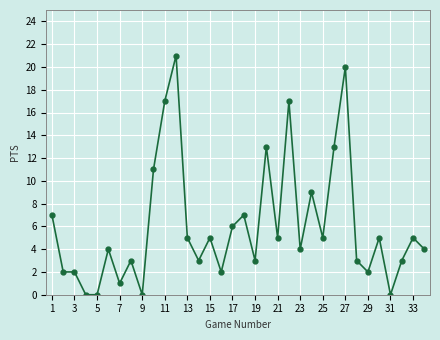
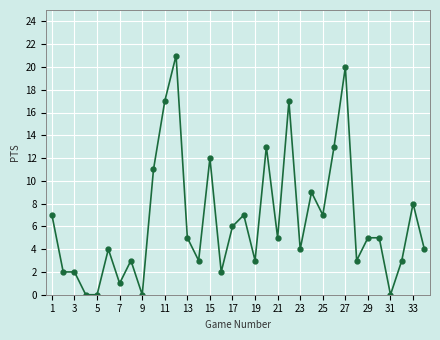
15: 5 -> 12
25: 5 -> 7
29: 2 -> 5
33: 5 -> 8
